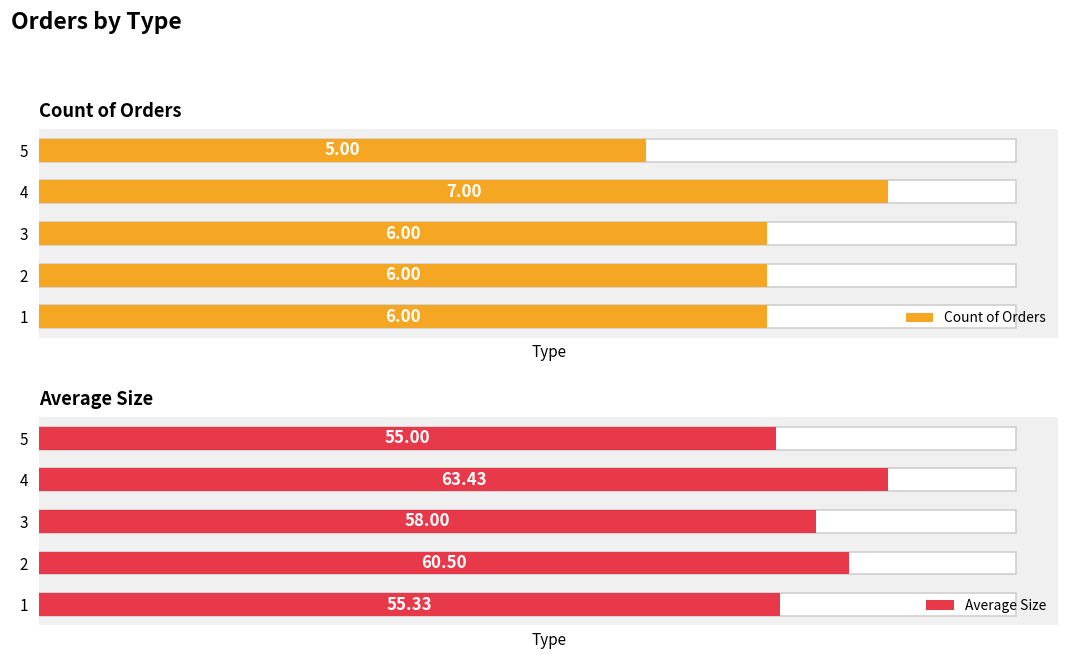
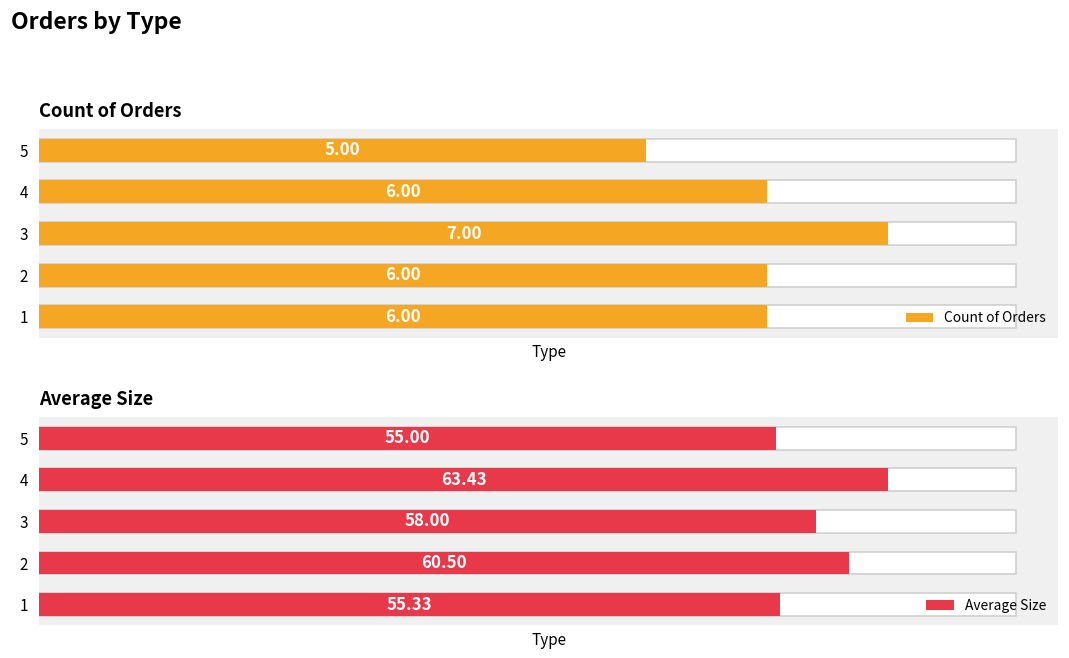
Count of Orders, Count of Orders, 4: 7.00 -> 6.00
Count of Orders, Count of Orders, 3: 6.00 -> 7.00
